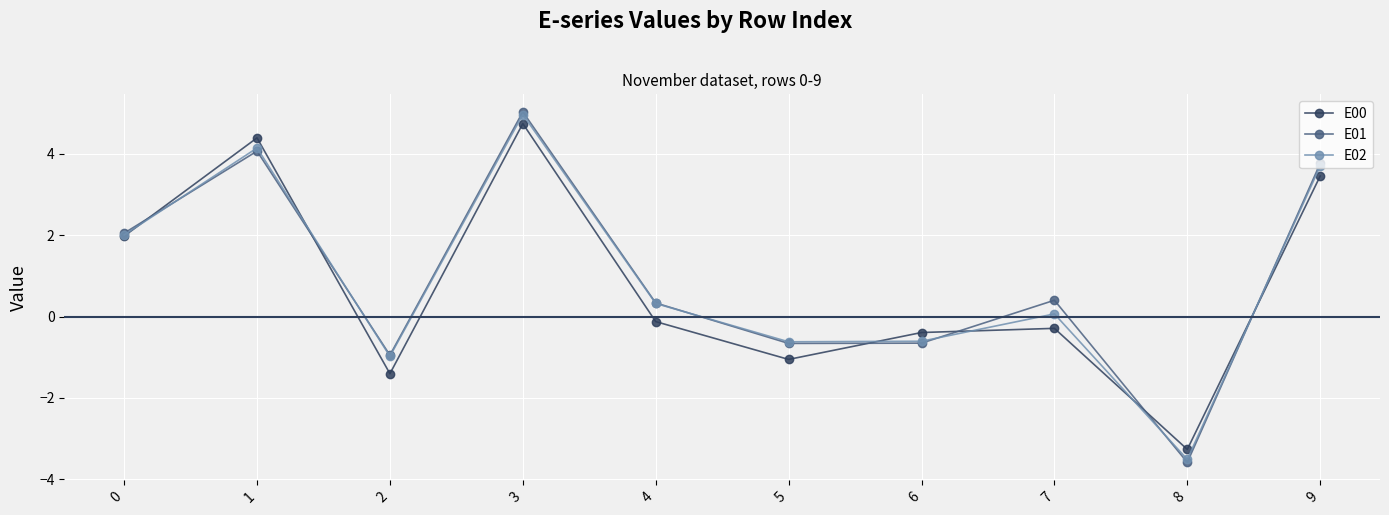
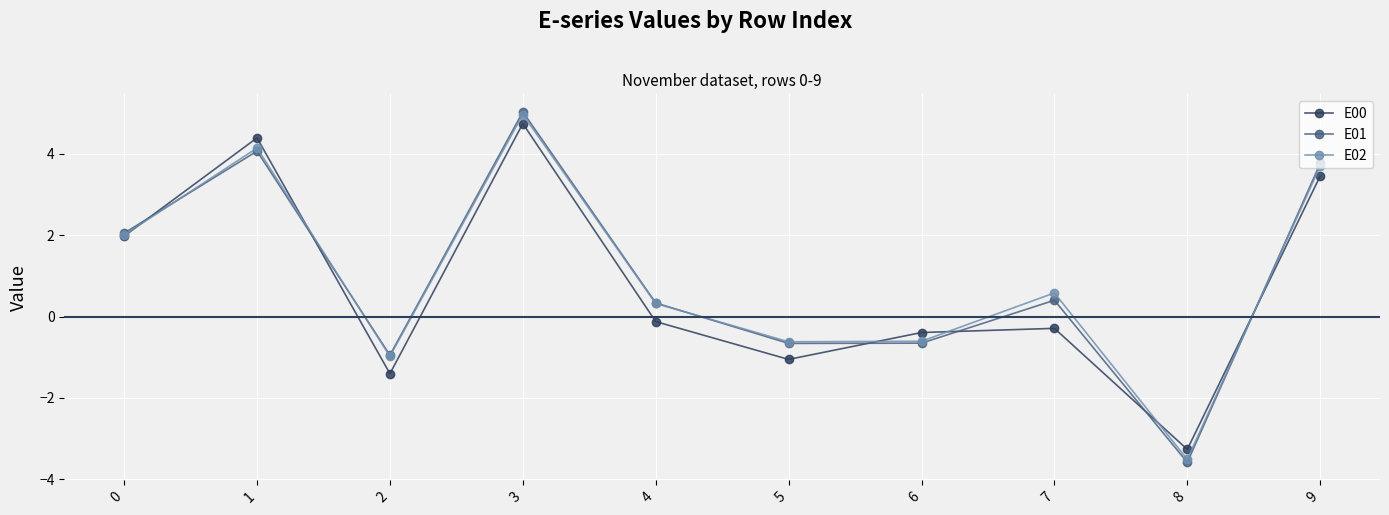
E02, 7: 0.1 -> 0.6
